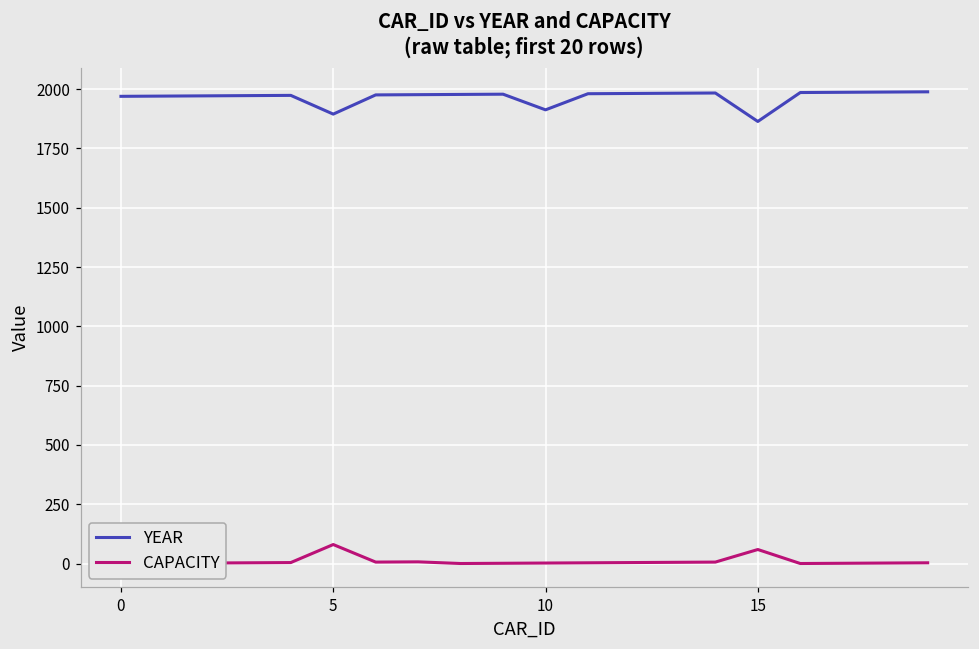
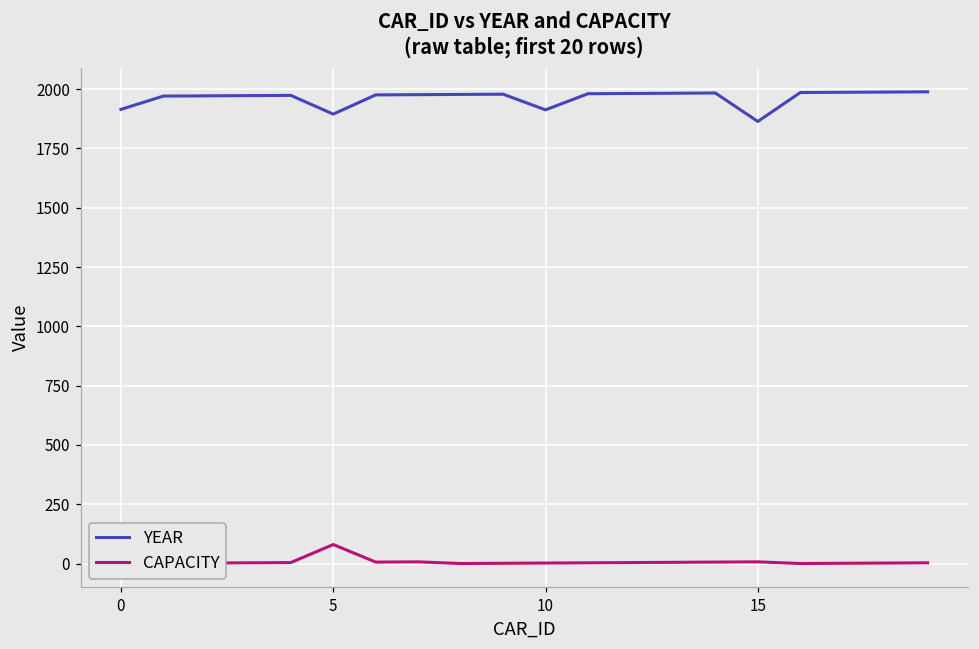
YEAR, 0: 1970 -> 1920
CAPACITY, 15: 60 -> 10
